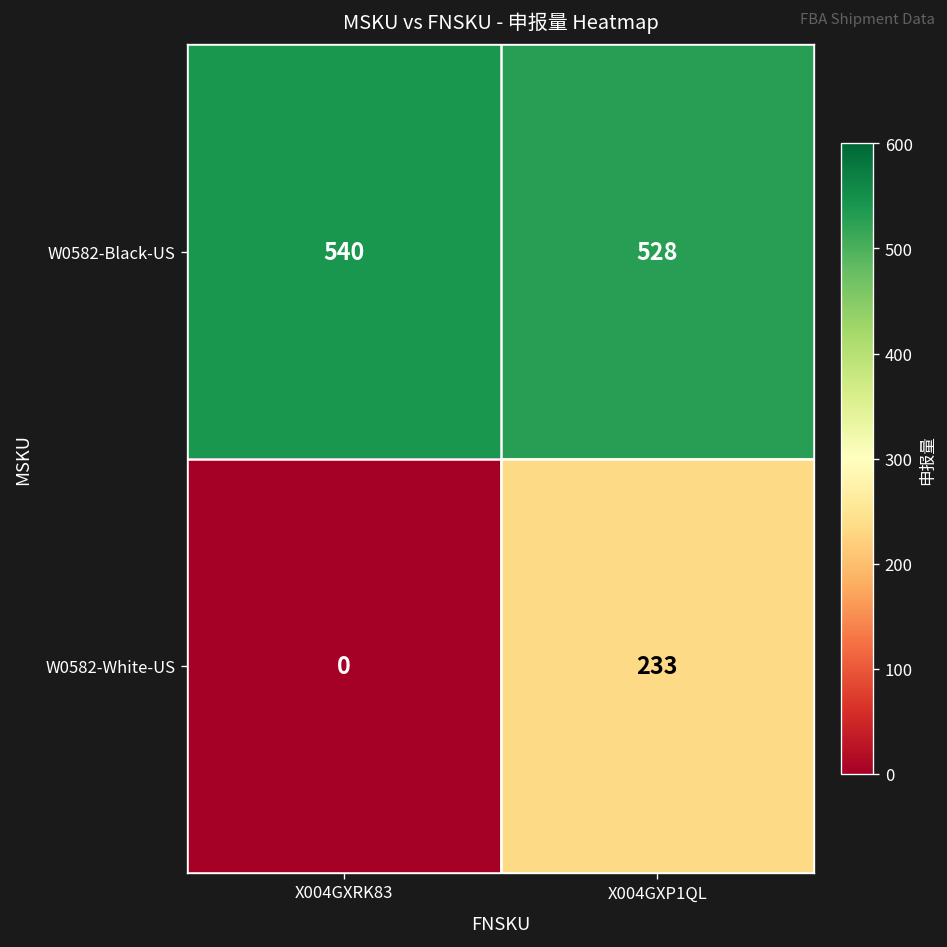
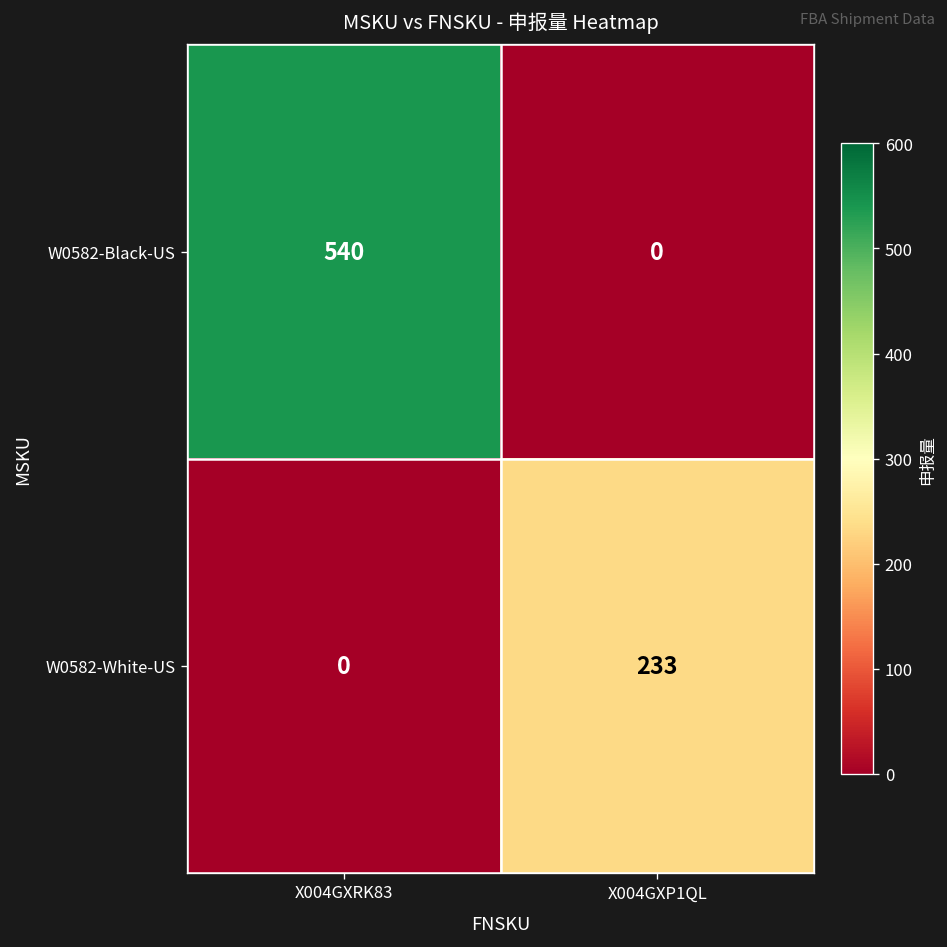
W0582-Black-US, X004GXP1QL: 528 -> 0
